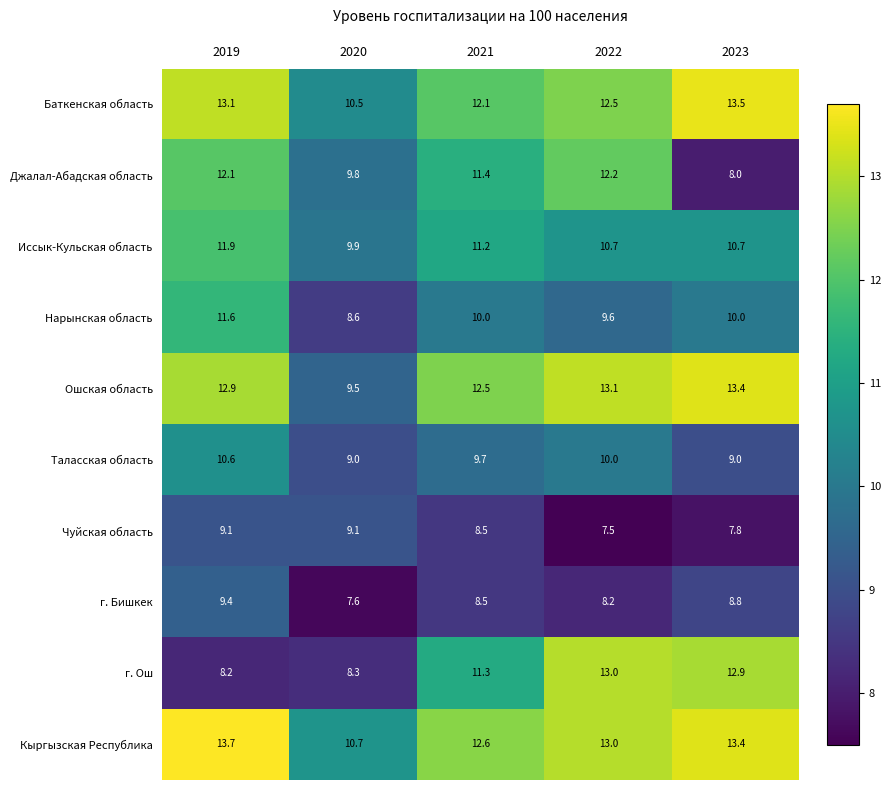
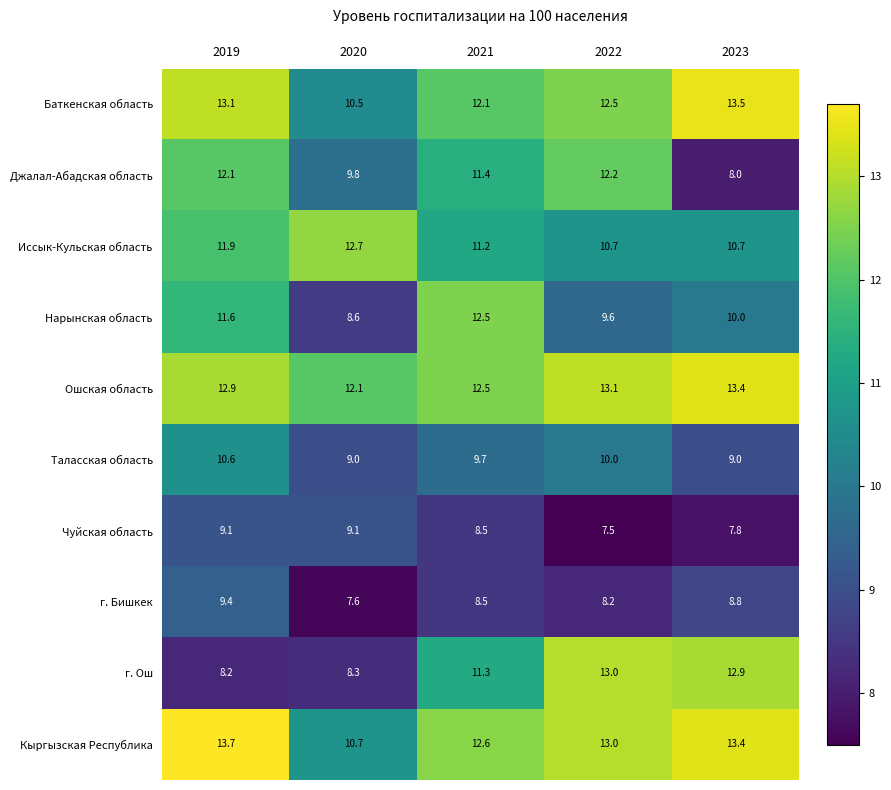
Иссык-Кульская область, 2020: 9.9 -> 12.7
Нарынская область, 2021: 10.0 -> 12.5
Ошская область, 2020: 9.5 -> 12.1
